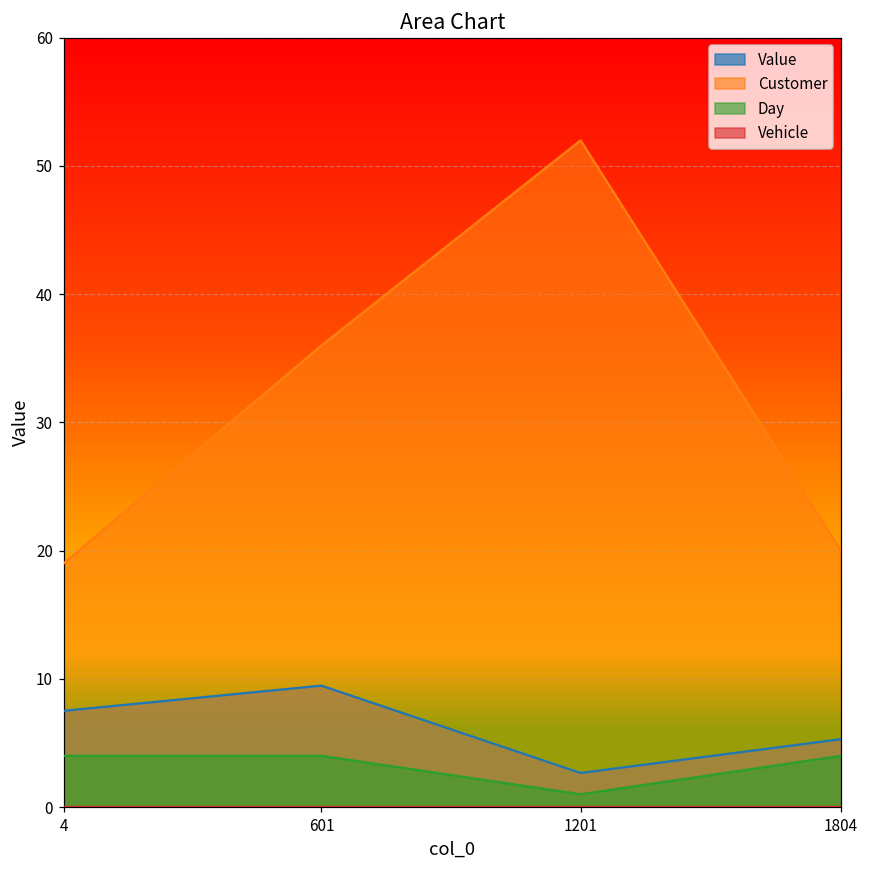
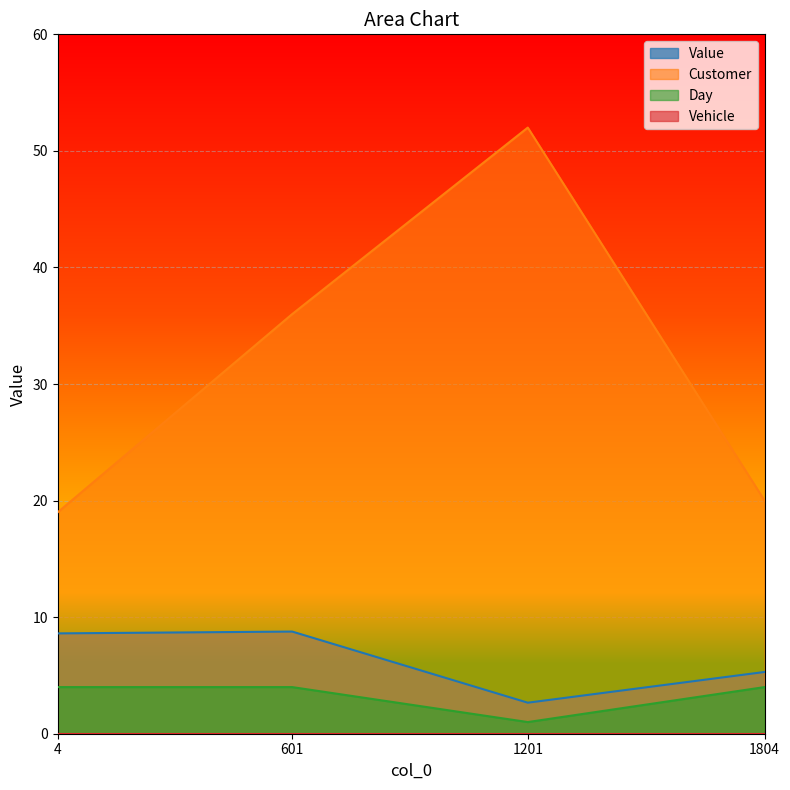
Value, 4: 7.5 -> 8.6
Value, 601: 9.5 -> 8.8
